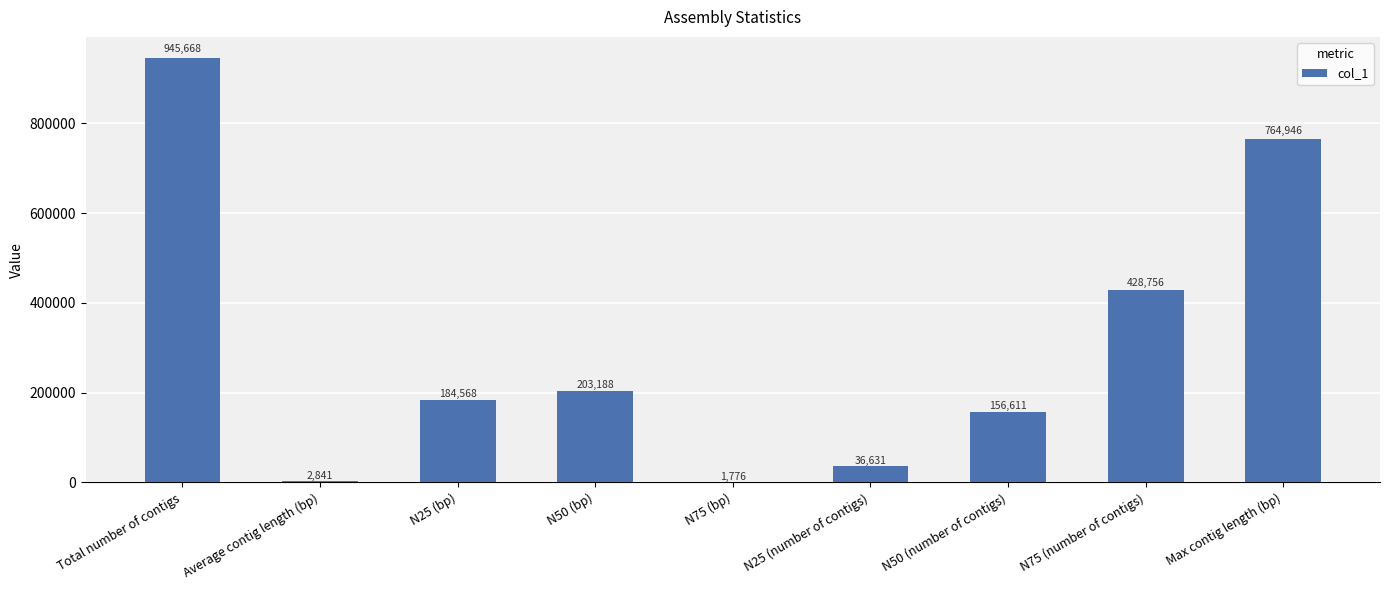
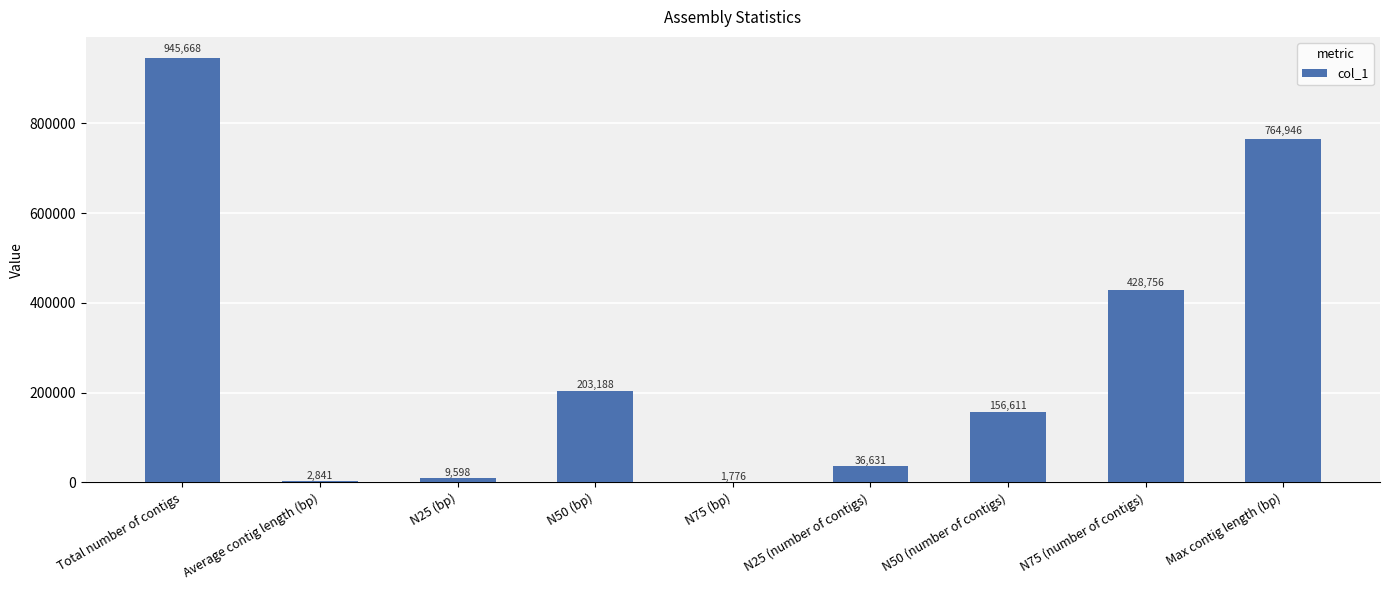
N25 (bp): 184,568 -> 9,598
